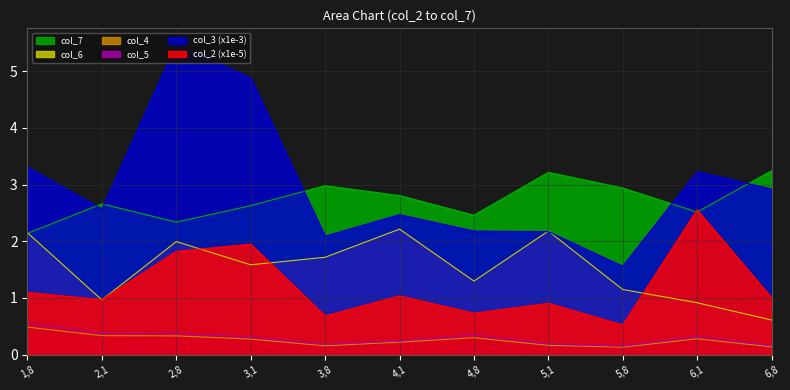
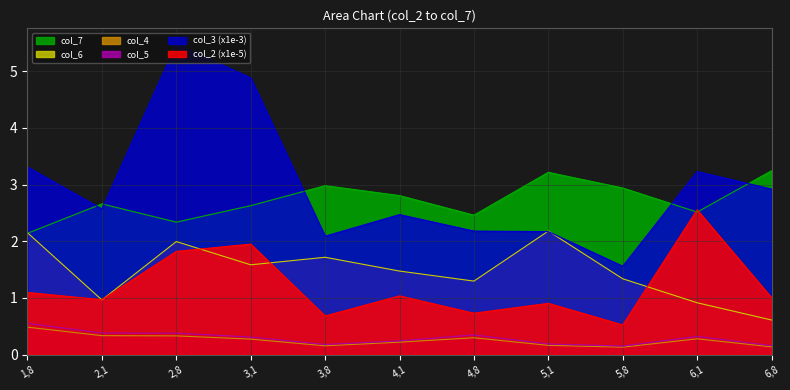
col_6, 4,1: 2.2 -> 1.5
col_6, 5,8: 1.2 -> 1.3
